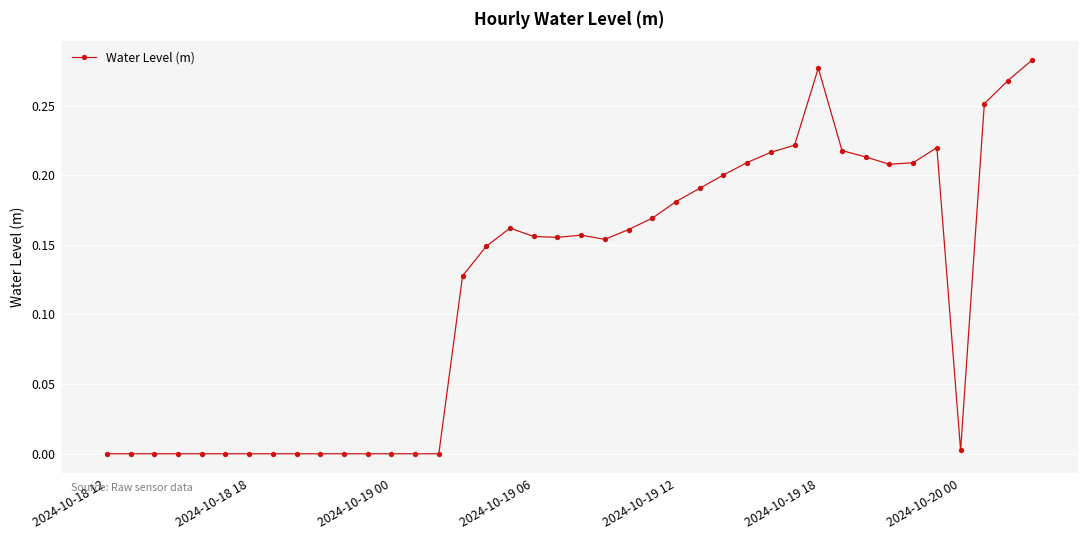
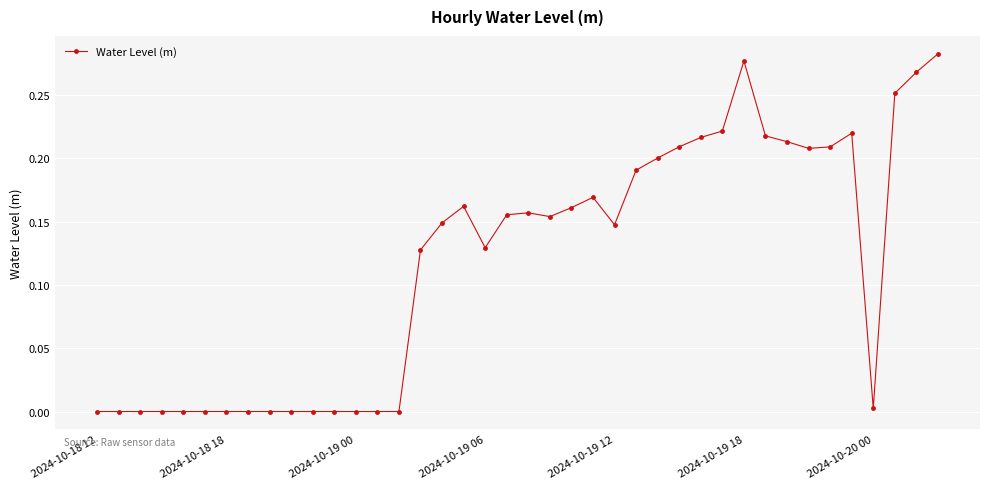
2024-10-19 06: 0.156 -> 0.129
2024-10-19 12: 0.181 -> 0.148
